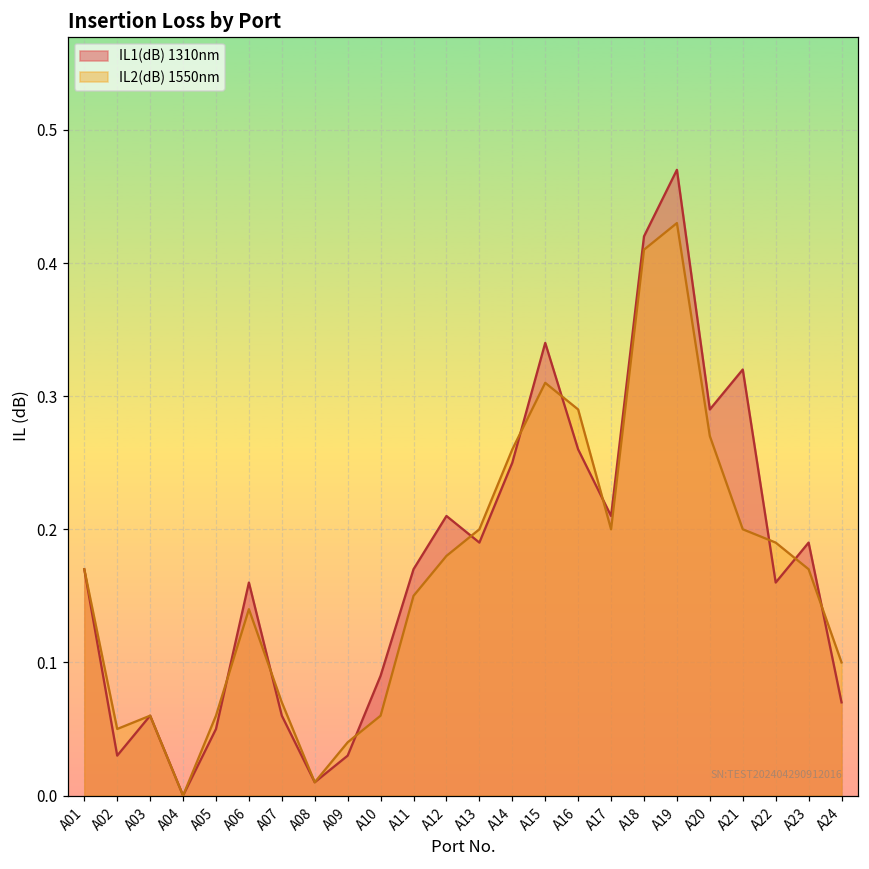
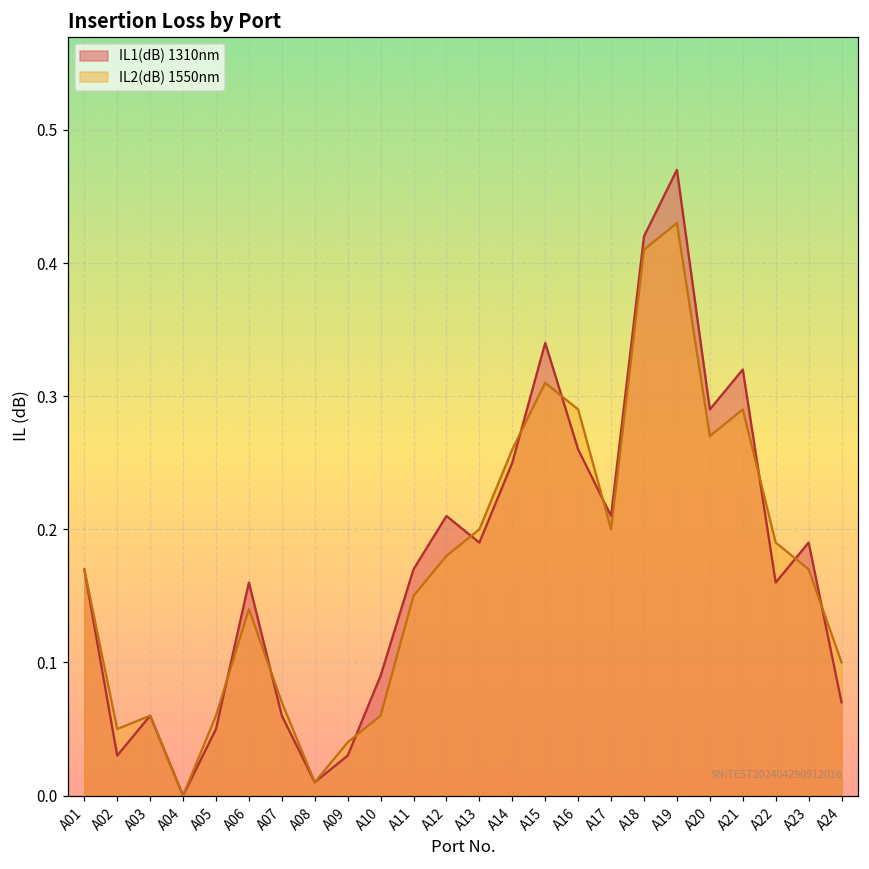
IL2(dB) 1550nm, A21: 0.20 -> 0.29
